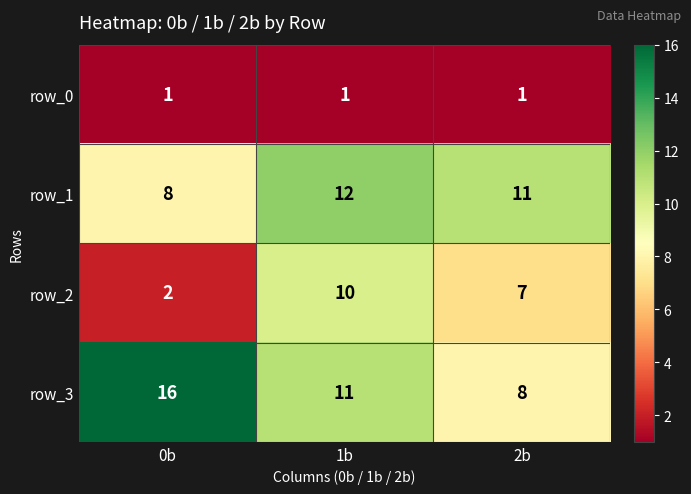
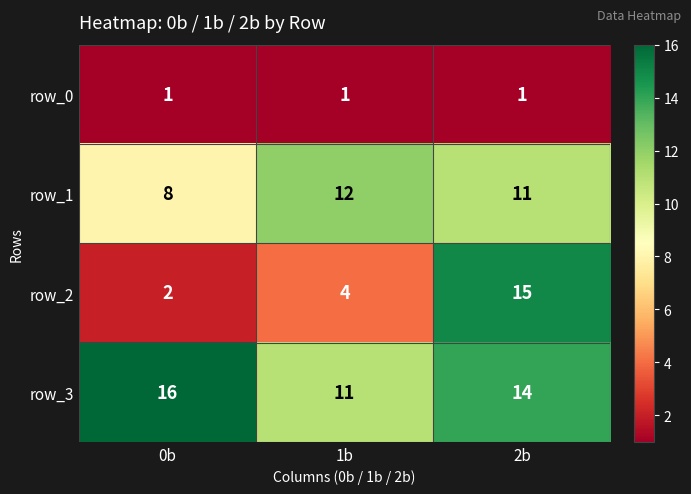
row_2, 1b: 10 -> 4
row_2, 2b: 7 -> 15
row_3, 2b: 8 -> 14
